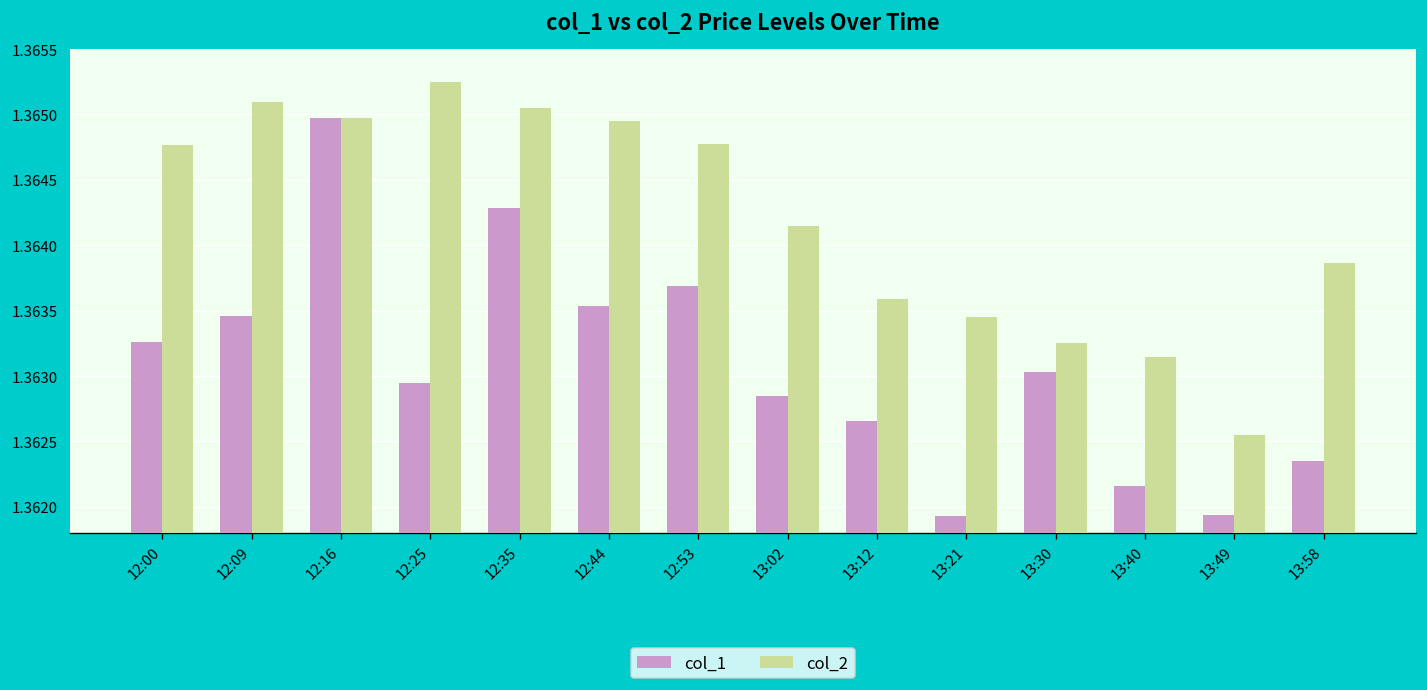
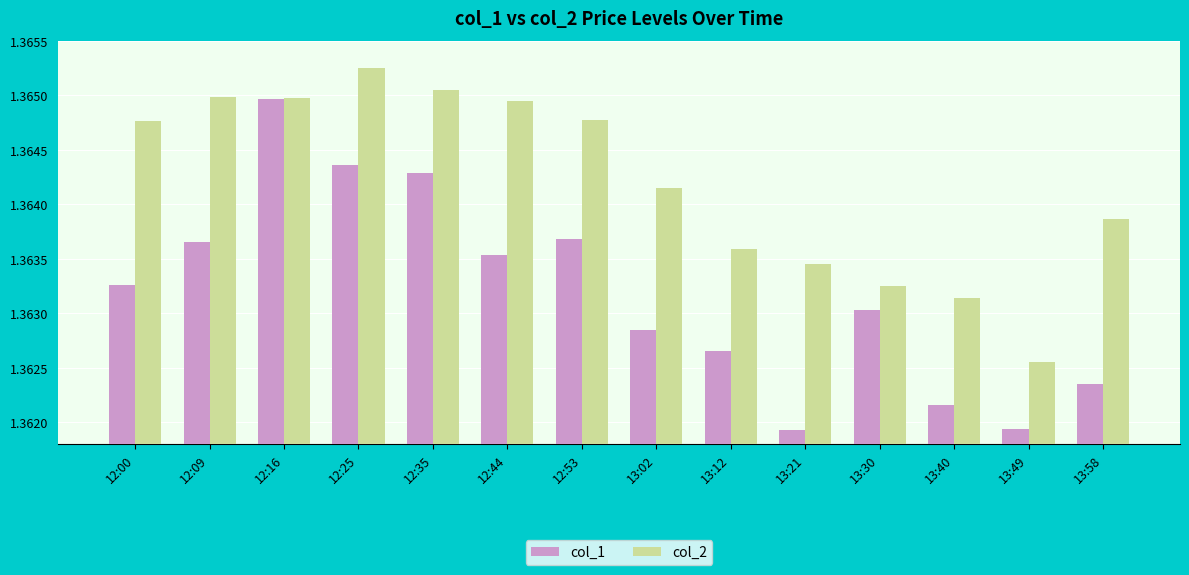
col_1, 12:09: 1.36346 -> 1.36366
col_2, 12:09: 1.36510 -> 1.36499
col_1, 12:25: 1.36295 -> 1.36437
